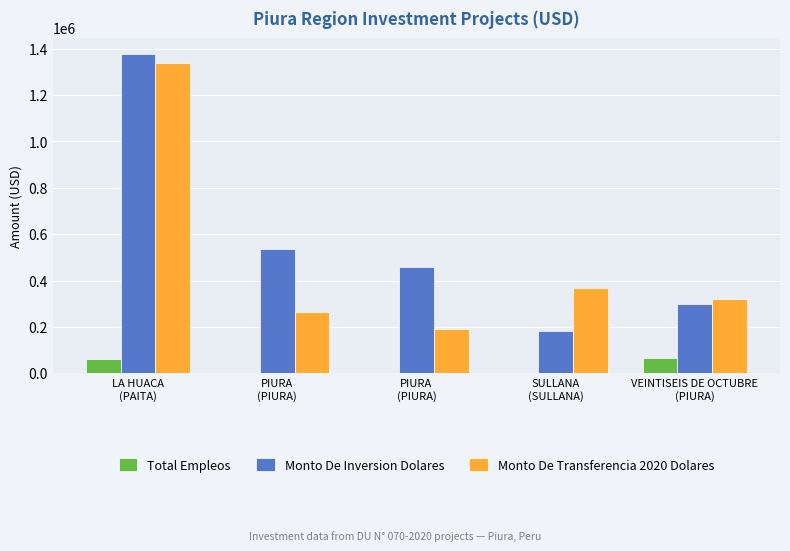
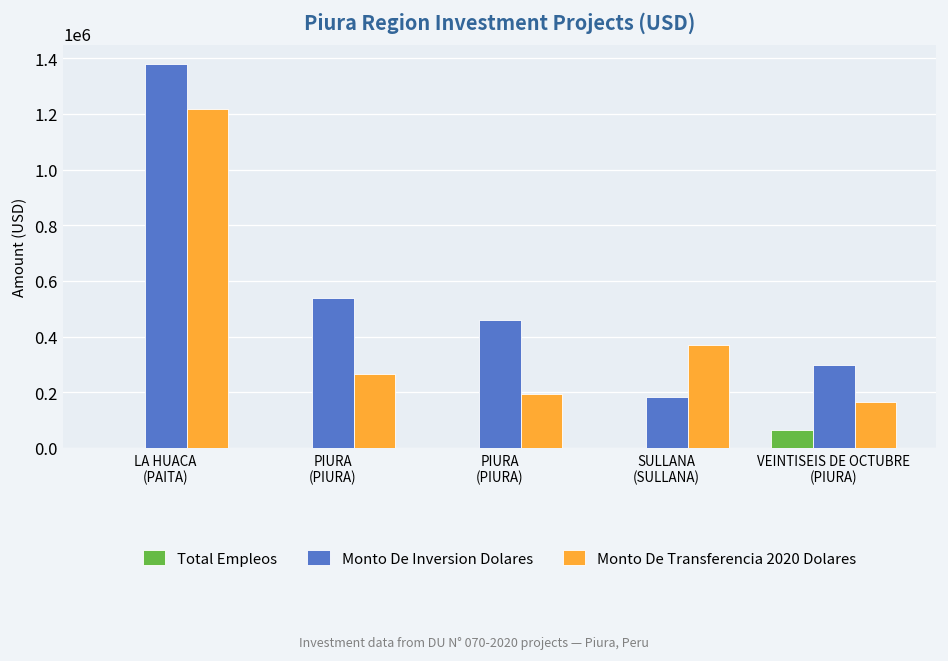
Total Empleos, LA HUACA (PAITA): 60000 -> 0
Monto De Transferencia 2020 Dolares, LA HUACA (PAITA): 1340000 -> 1220000
Monto De Transferencia 2020 Dolares, VEINTISEIS DE OCTUBRE (PIURA): 320000 -> 170000
